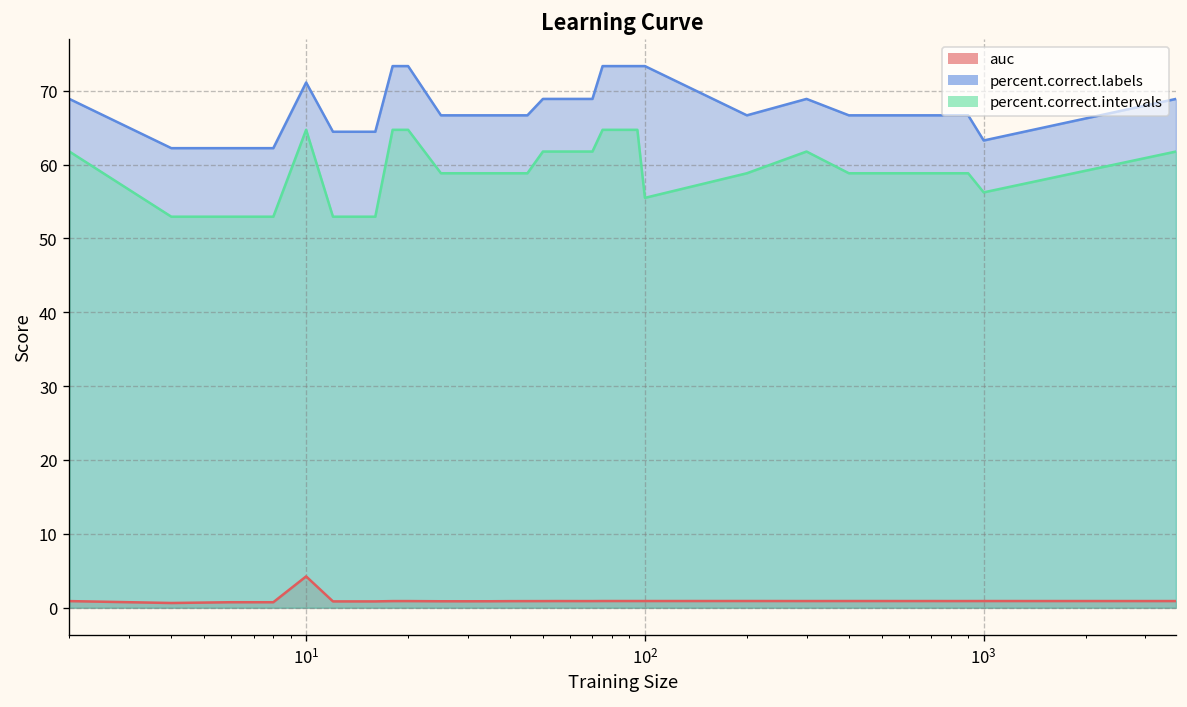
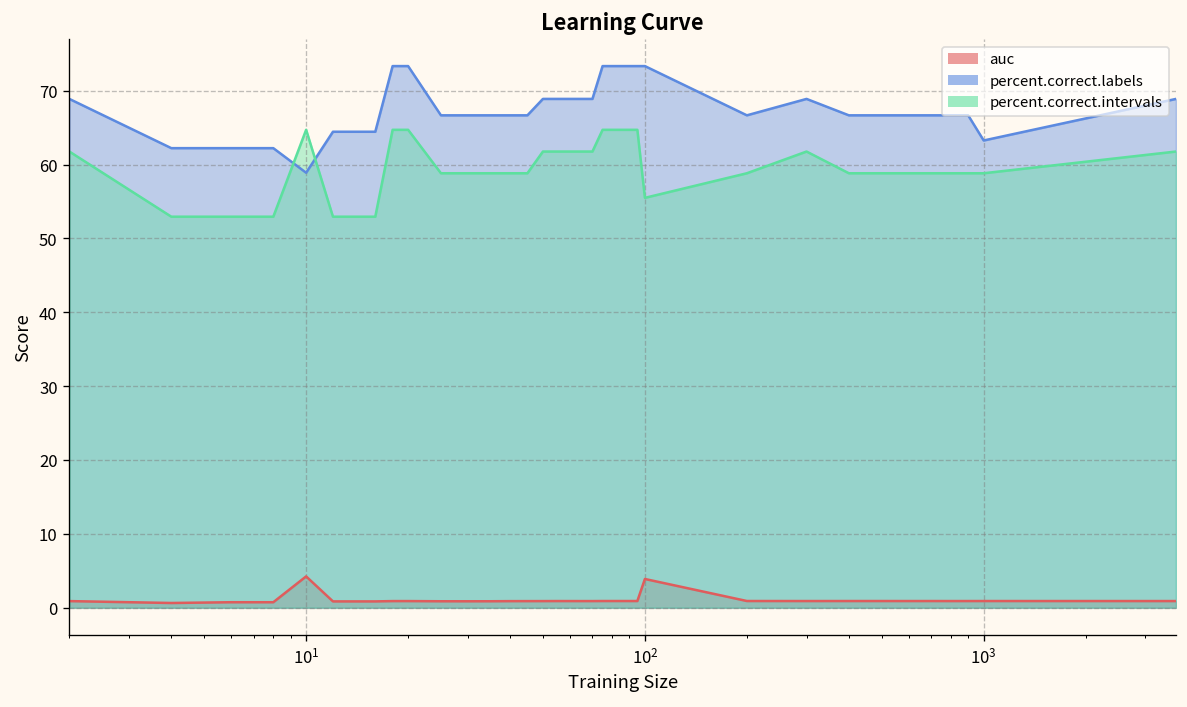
percent.correct.labels, 10^1: 71 -> 59
auc, 10^2: 1 -> 4
percent.correct.intervals, 10^3: 56 -> 59
